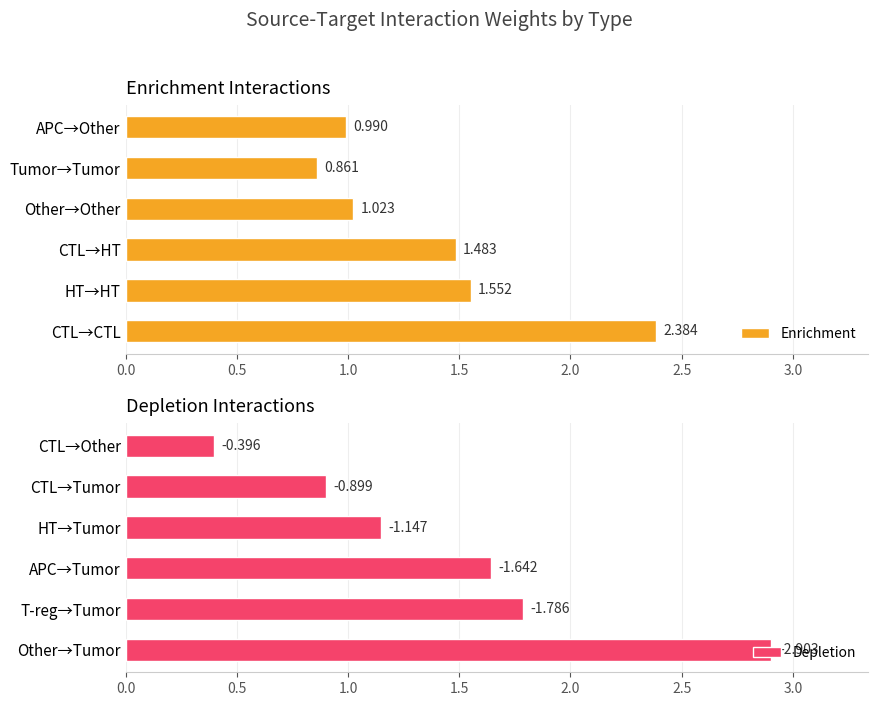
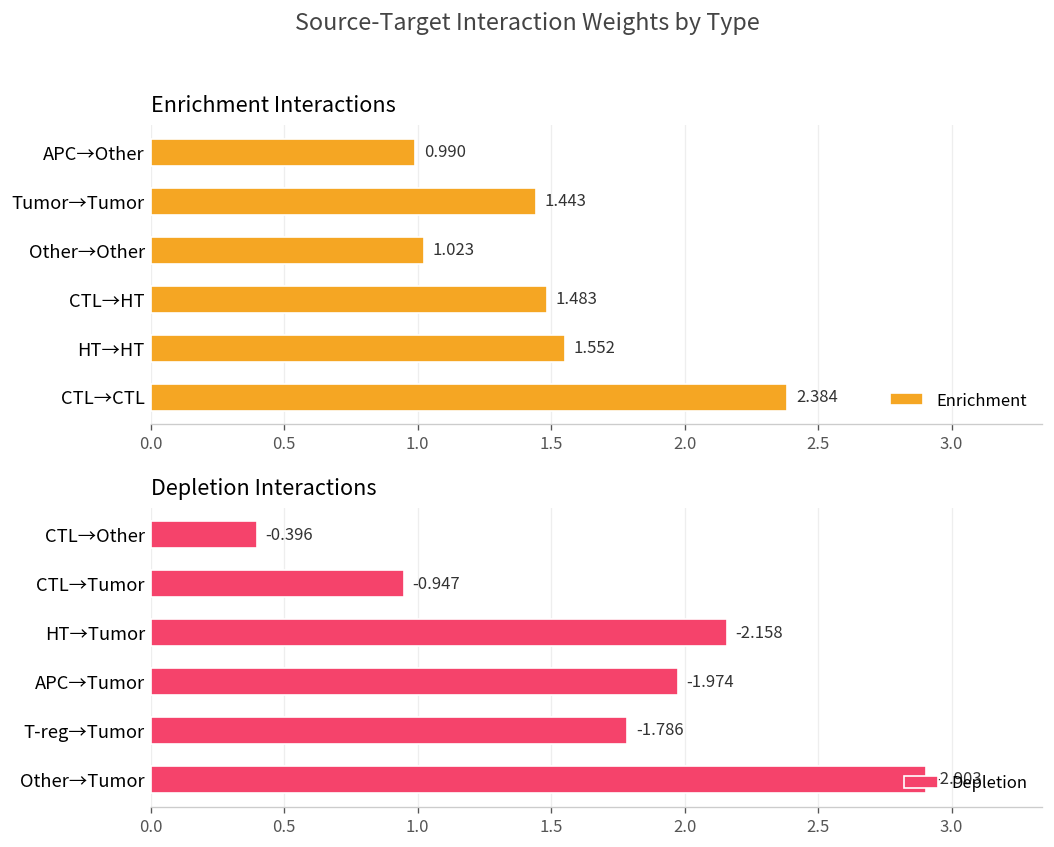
Enrichment Interactions, Tumor→Tumor: 0.861 -> 1.443
Depletion Interactions, CTL→Tumor: -0.899 -> -0.947
Depletion Interactions, HT→Tumor: -1.147 -> -2.158
Depletion Interactions, APC→Tumor: -1.642 -> -1.974
